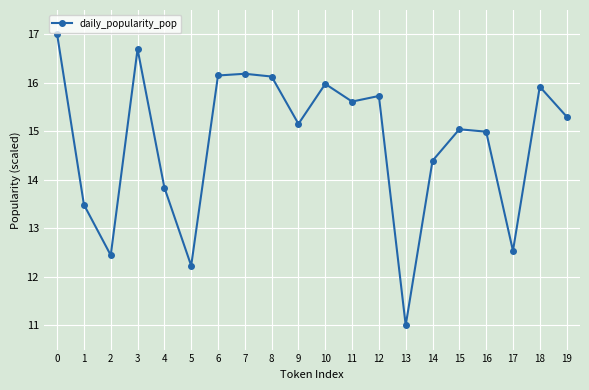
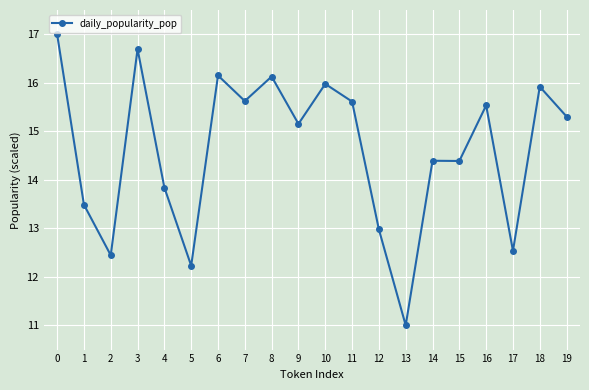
7: 16.2 -> 15.6
12: 15.7 -> 13.0
15: 15.0 -> 14.4
16: 15.0 -> 15.5
